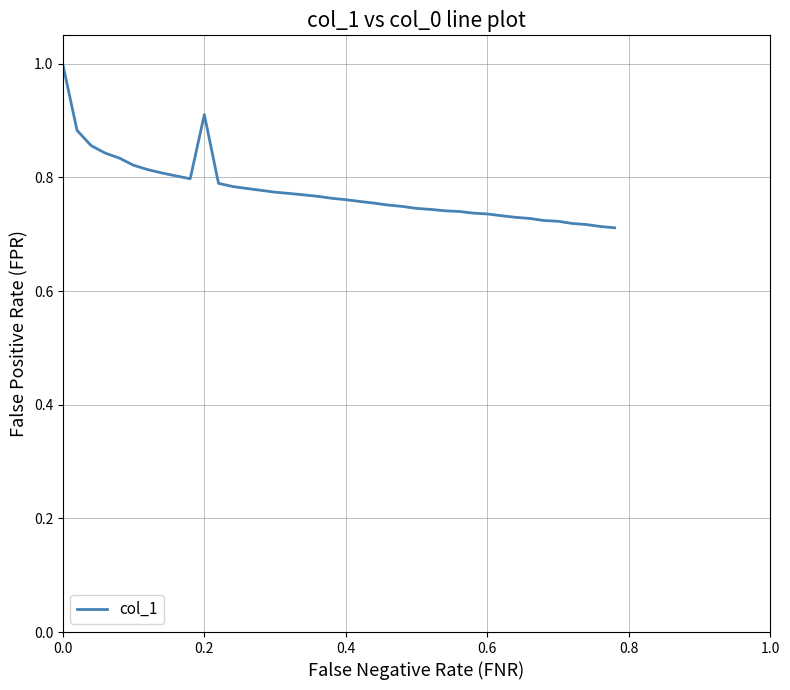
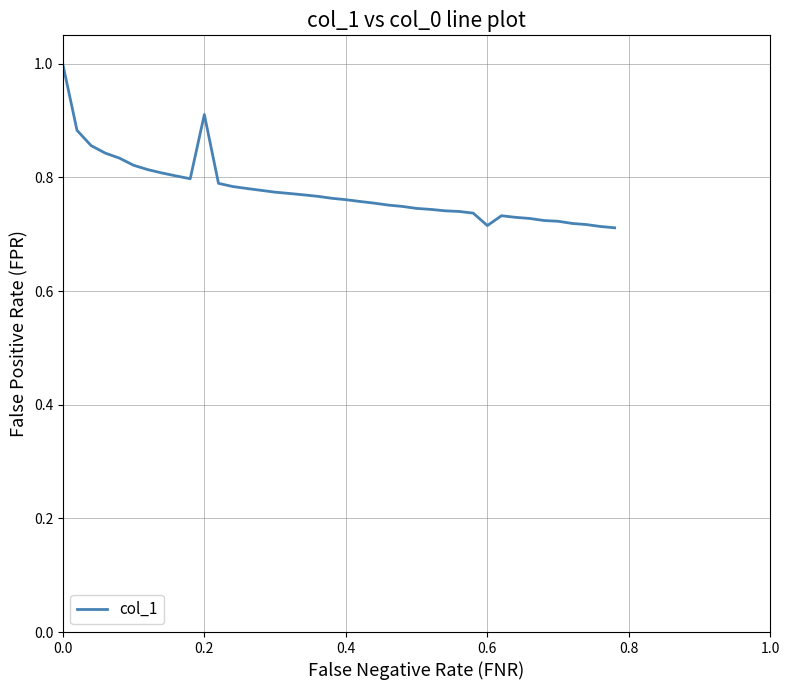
0.6: 0.74 -> 0.72
